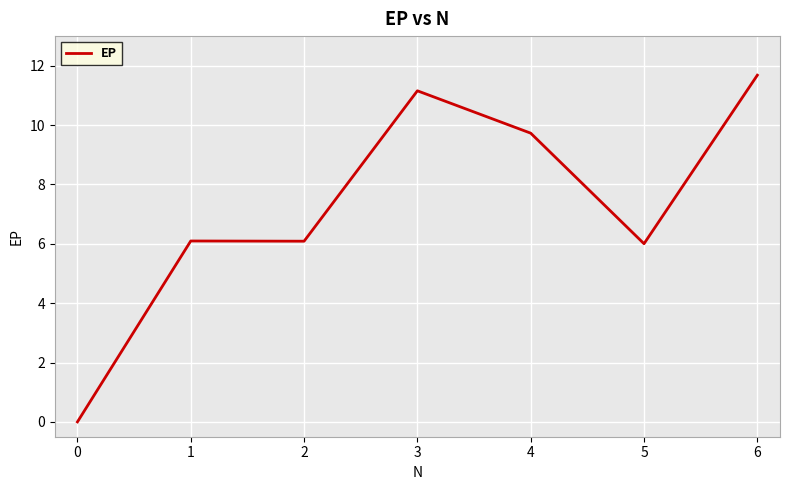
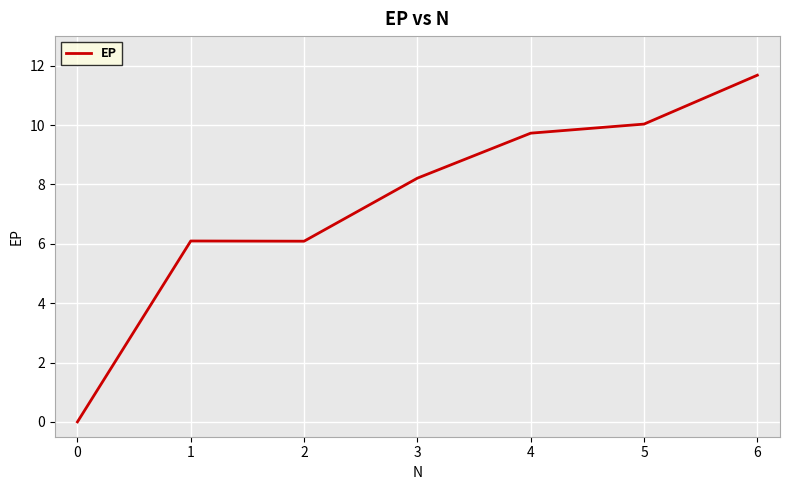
3: 11.2 -> 8.2
5: 6.0 -> 10.0
